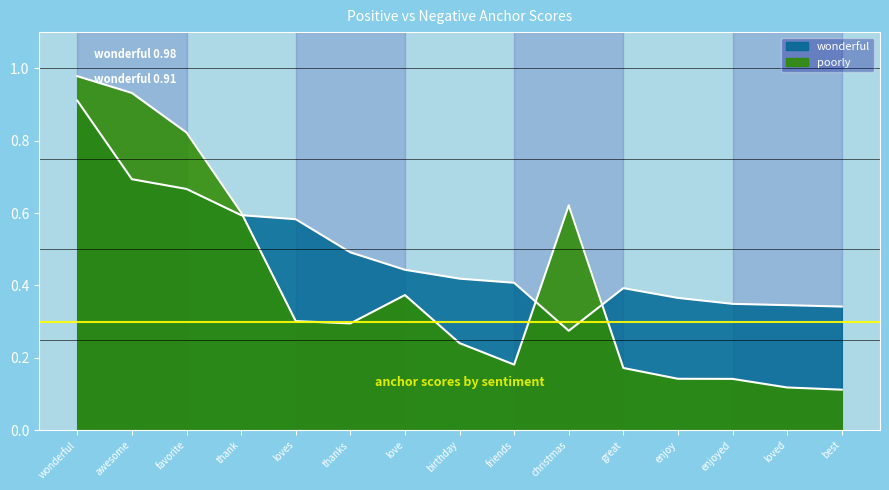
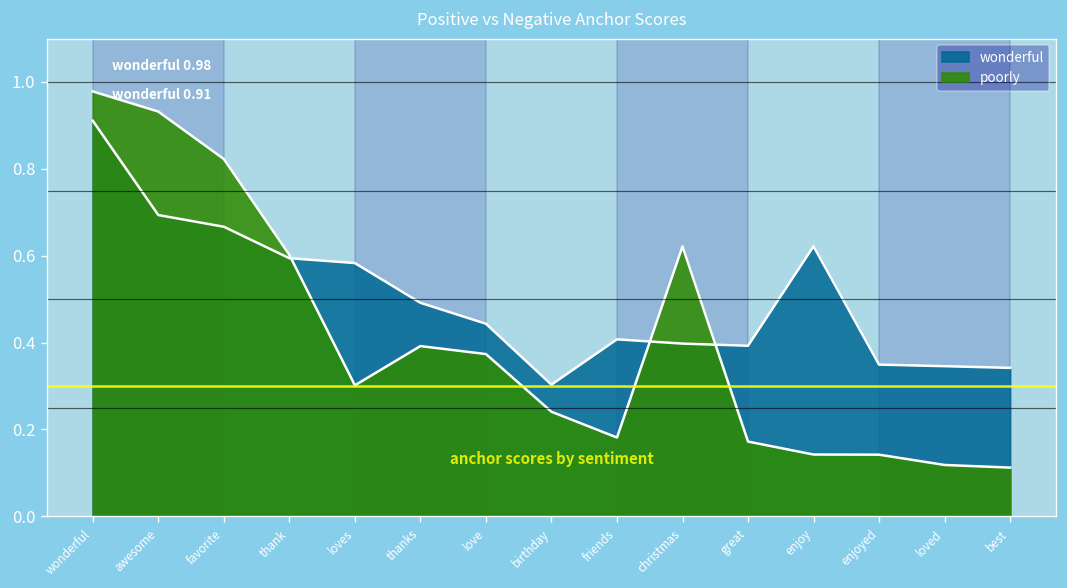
poorly, thanks: 0.30 -> 0.39
wonderful, birthday: 0.42 -> 0.30
wonderful, christmas: 0.27 -> 0.40
wonderful, enjoy: 0.37 -> 0.62
